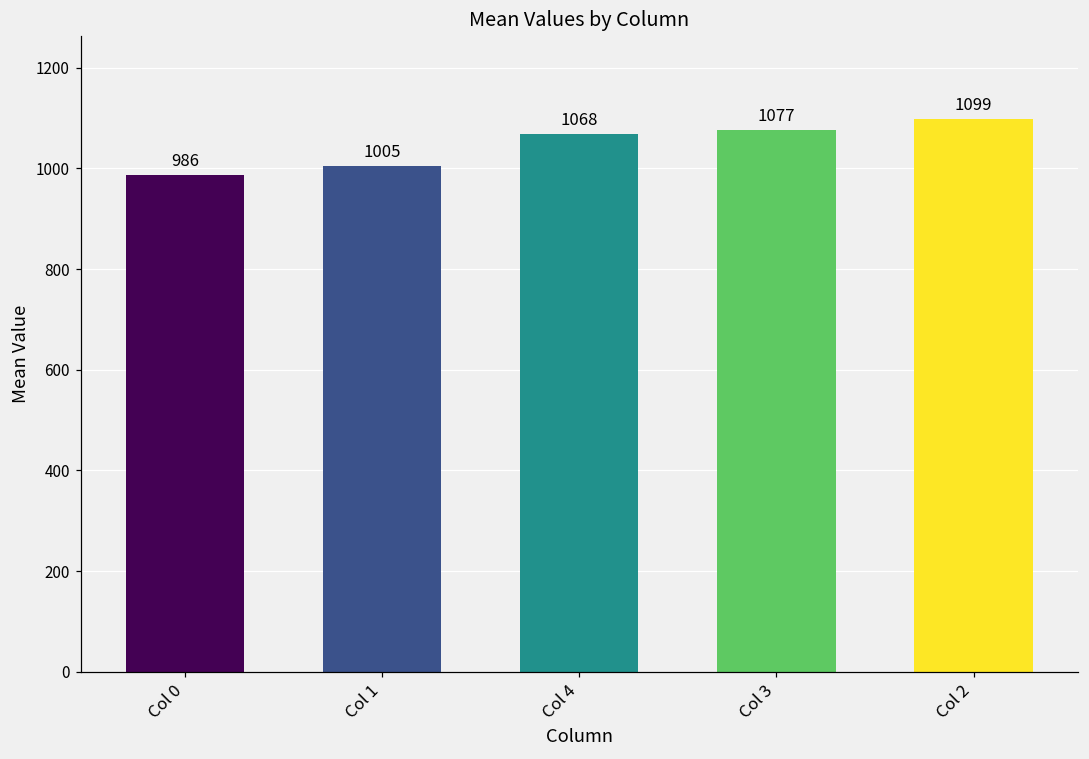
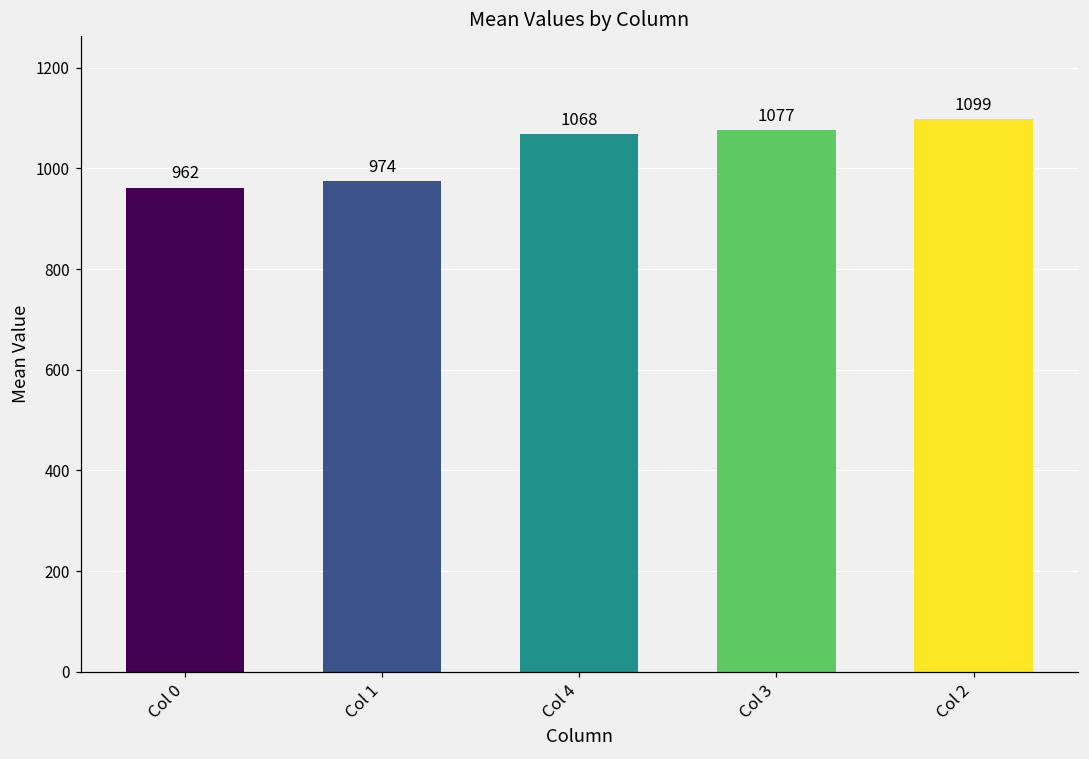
Col 0: 986 -> 962
Col 1: 1005 -> 974
